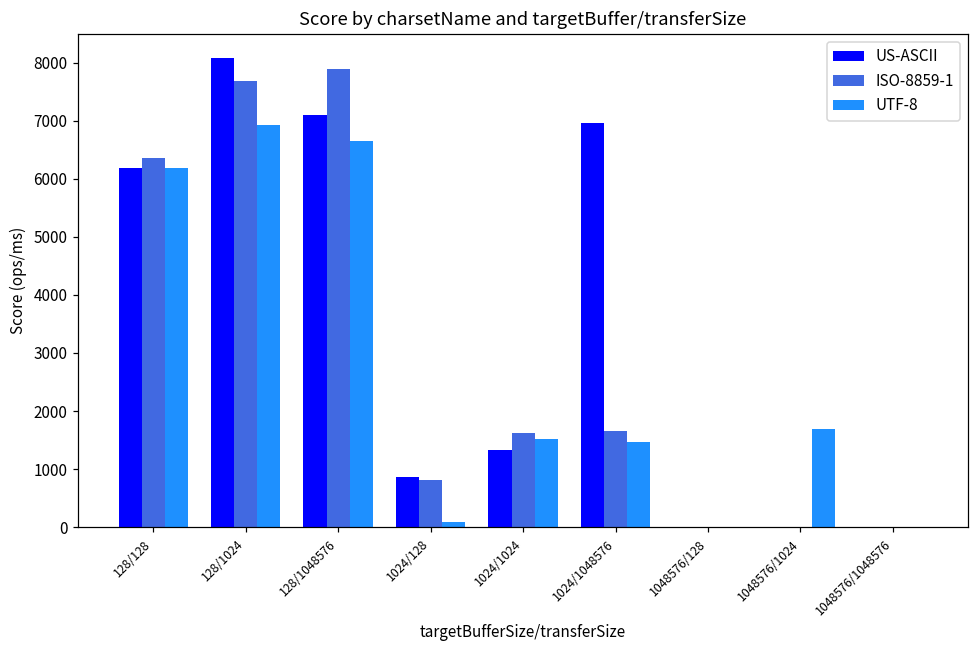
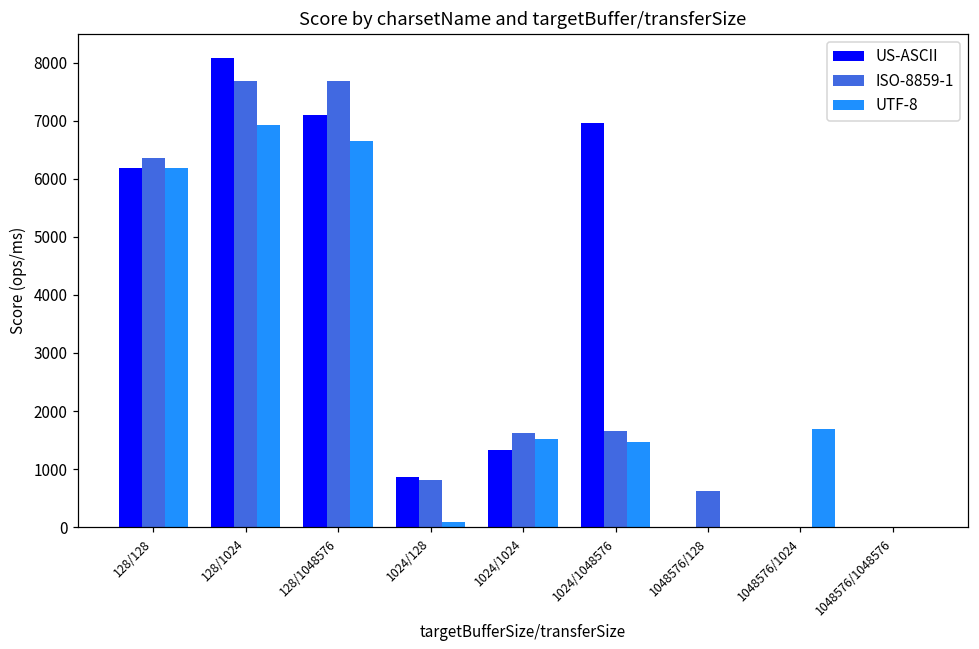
ISO-8859-1, 128/1048576: 7900 -> 7700
ISO-8859-1, 1048576/128: 0 -> 600
